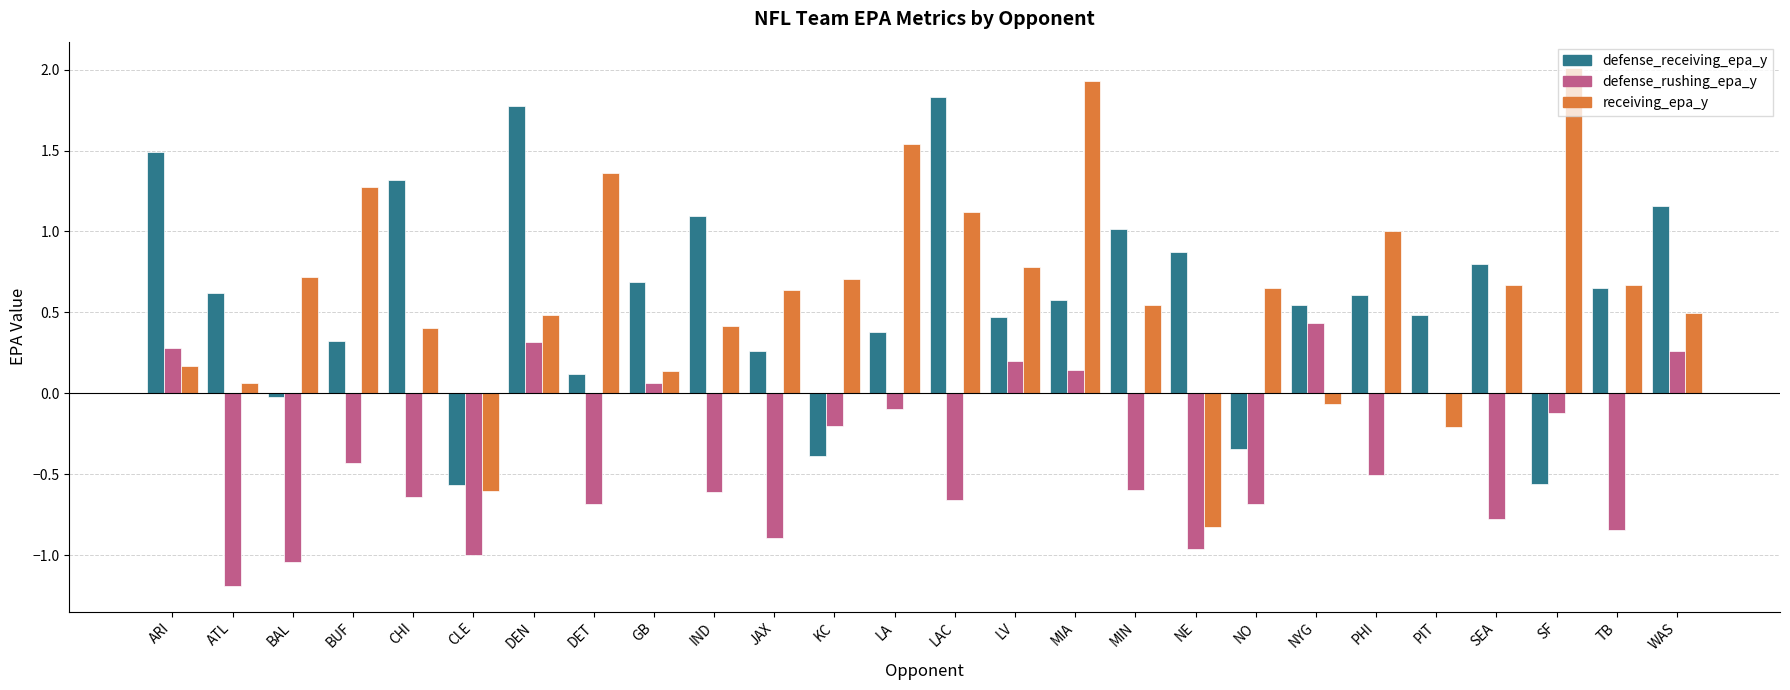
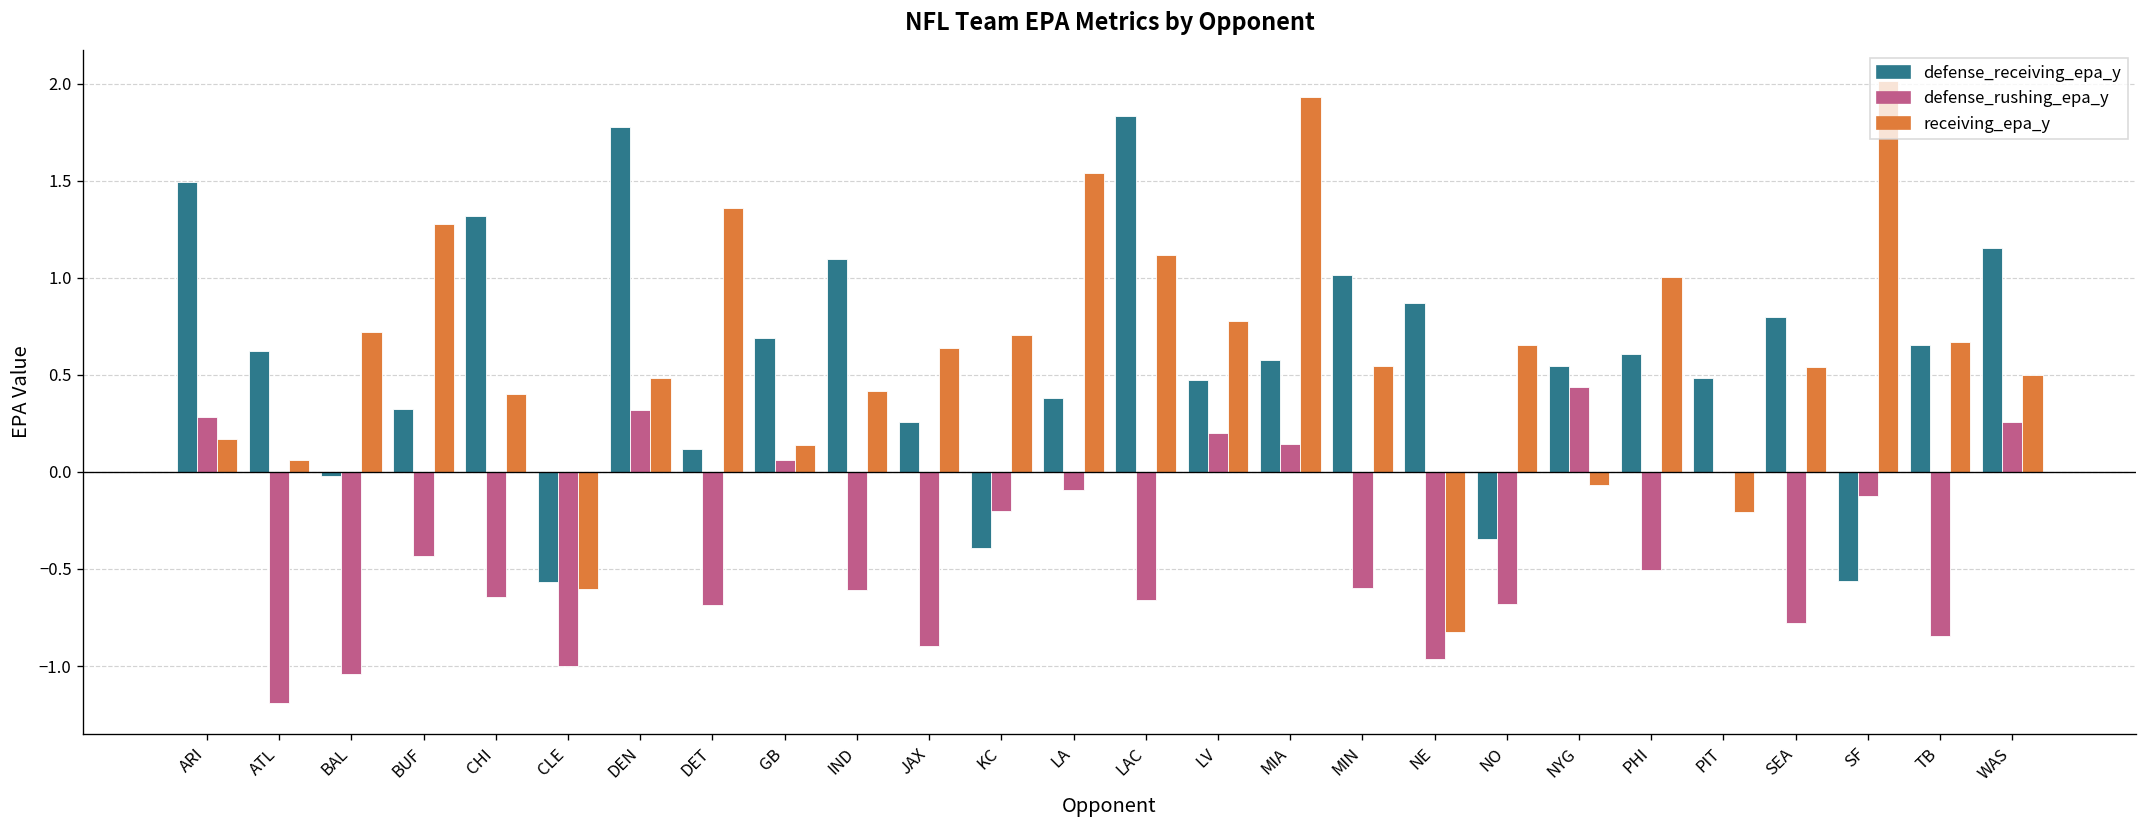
receiving_epa_y, SEA: 0.67 -> 0.54
